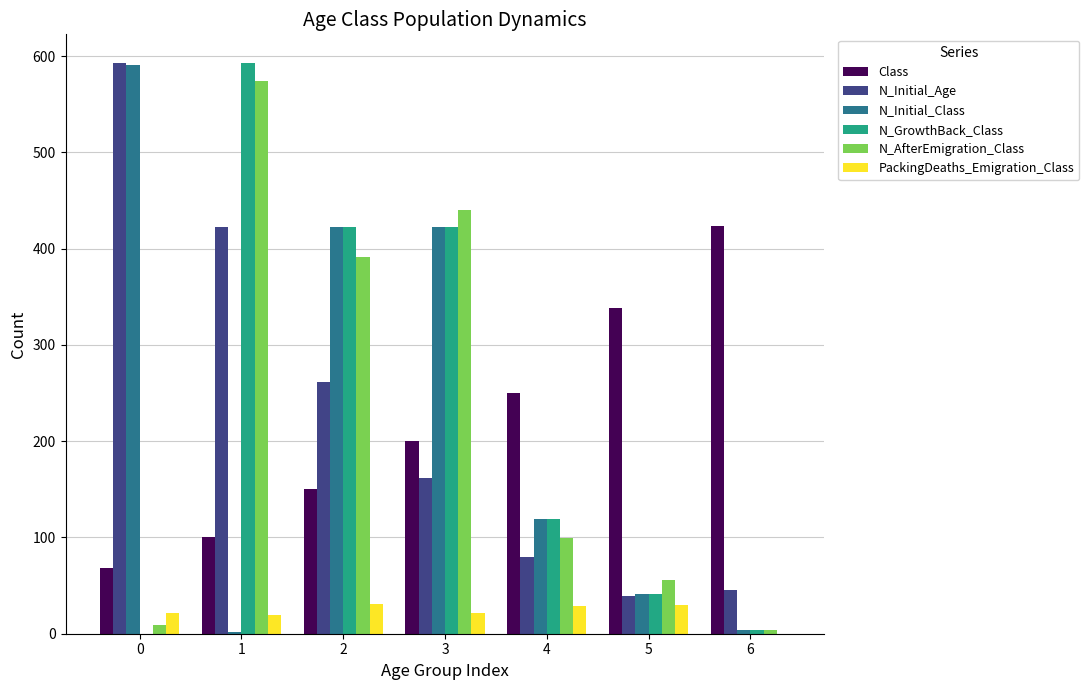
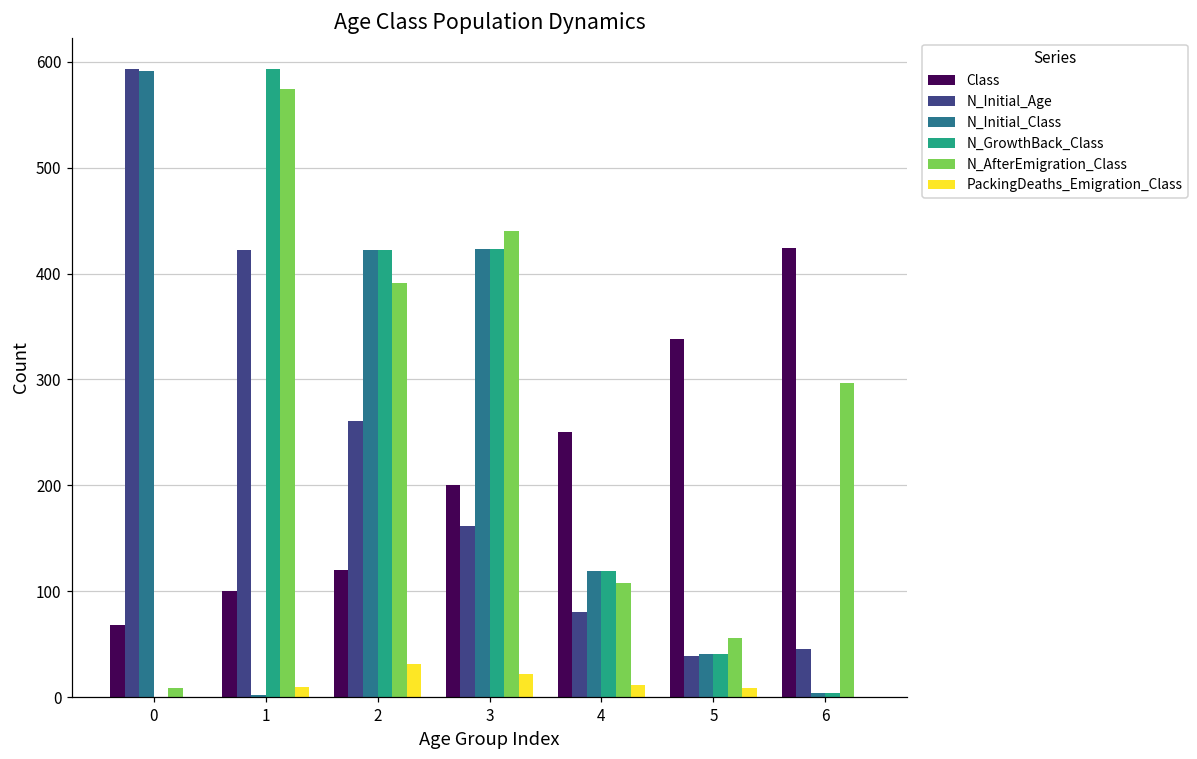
PackingDeaths_Emigration_Class, 0: 20 -> 0
PackingDeaths_Emigration_Class, 1: 20 -> 10
Class, 2: 150 -> 120
N_AfterEmigration_Class, 4: 100 -> 110
PackingDeaths_Emigration_Class, 4: 30 -> 10
PackingDeaths_Emigration_Class, 5: 30 -> 10
N_AfterEmigration_Class, 6: 0 -> 300
